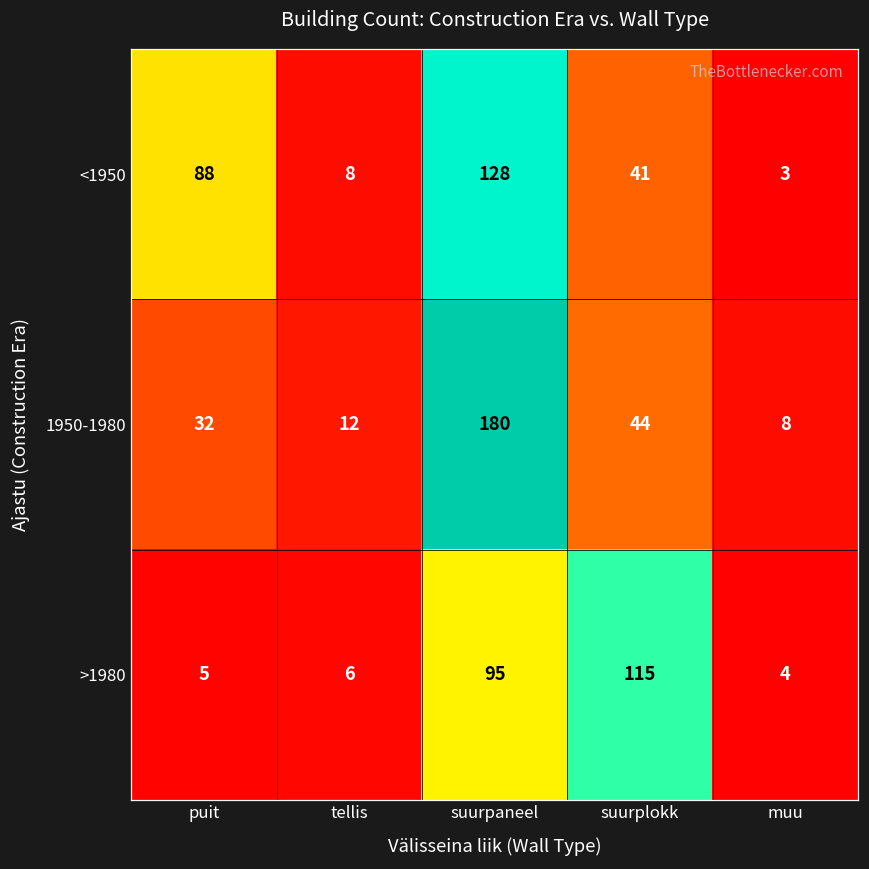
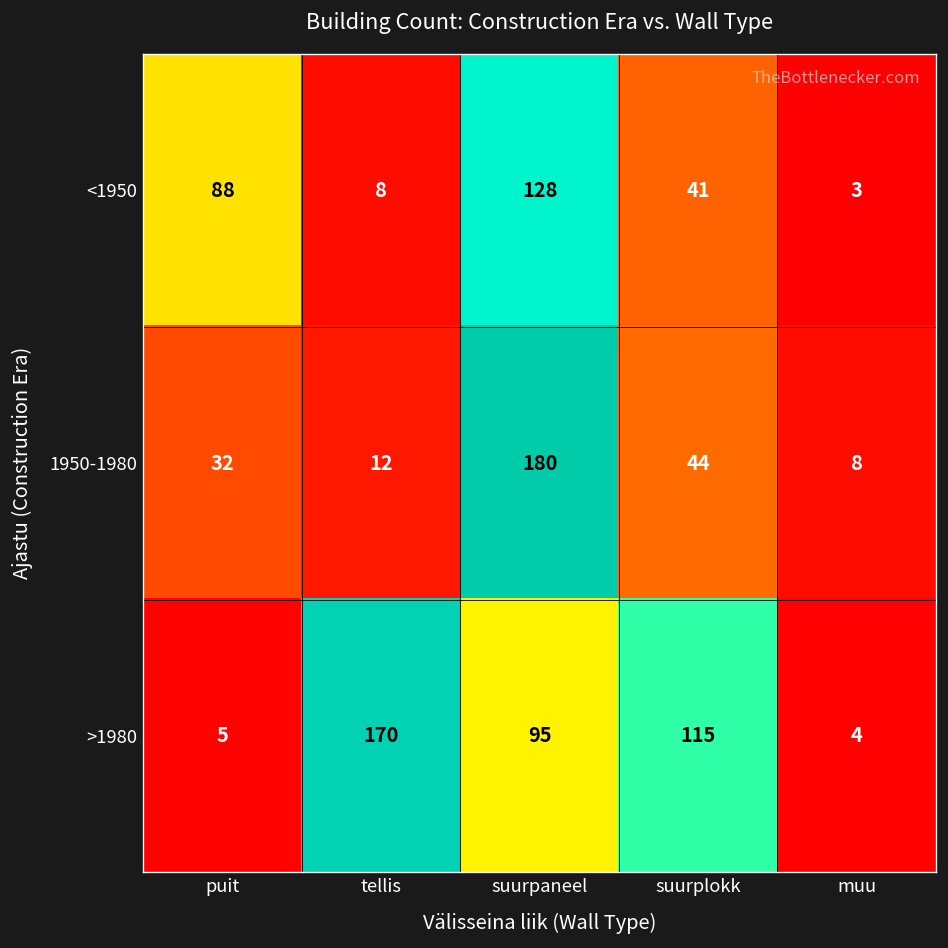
>1980, tellis: 6 -> 170
